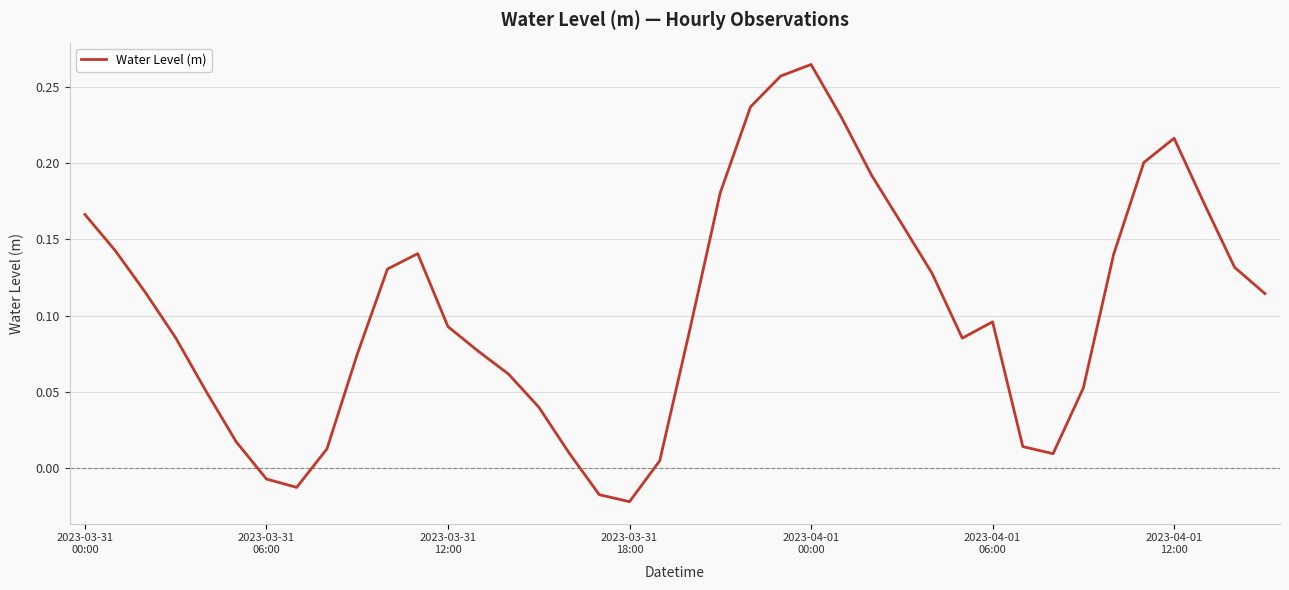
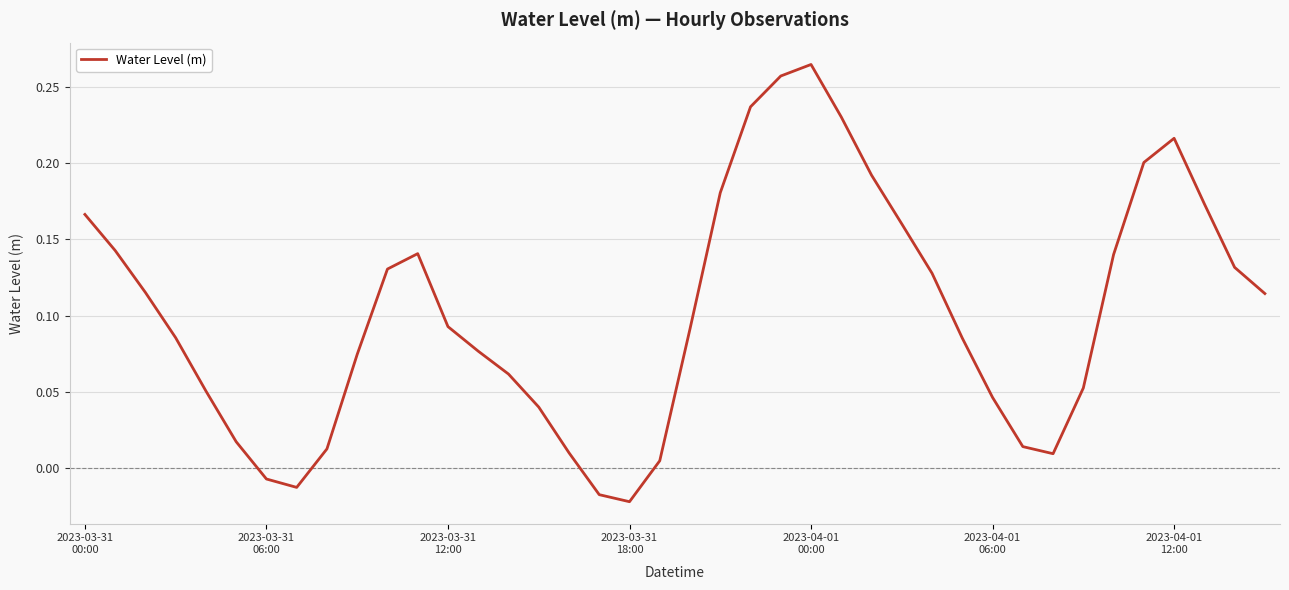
2023-04-01 06:00: 0.096 -> 0.046
